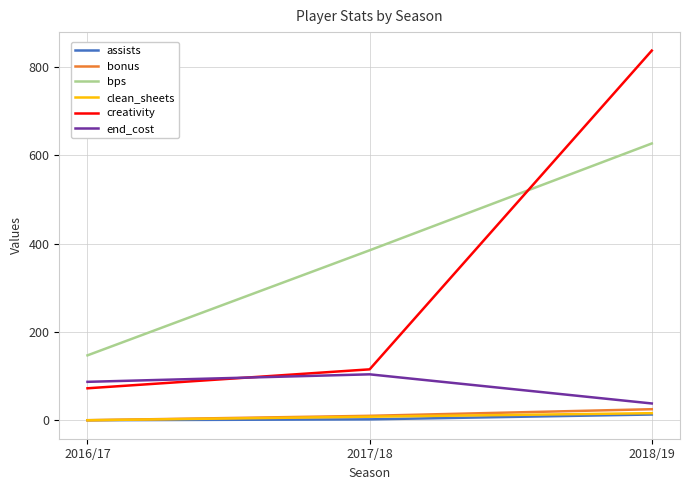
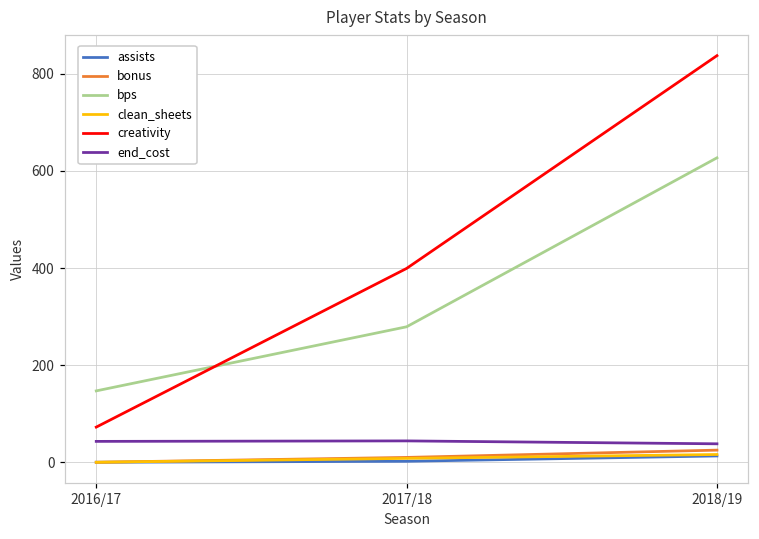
end_cost, 2016/17: 90 -> 40
bps, 2017/18: 390 -> 280
creativity, 2017/18: 120 -> 400
end_cost, 2017/18: 100 -> 40
